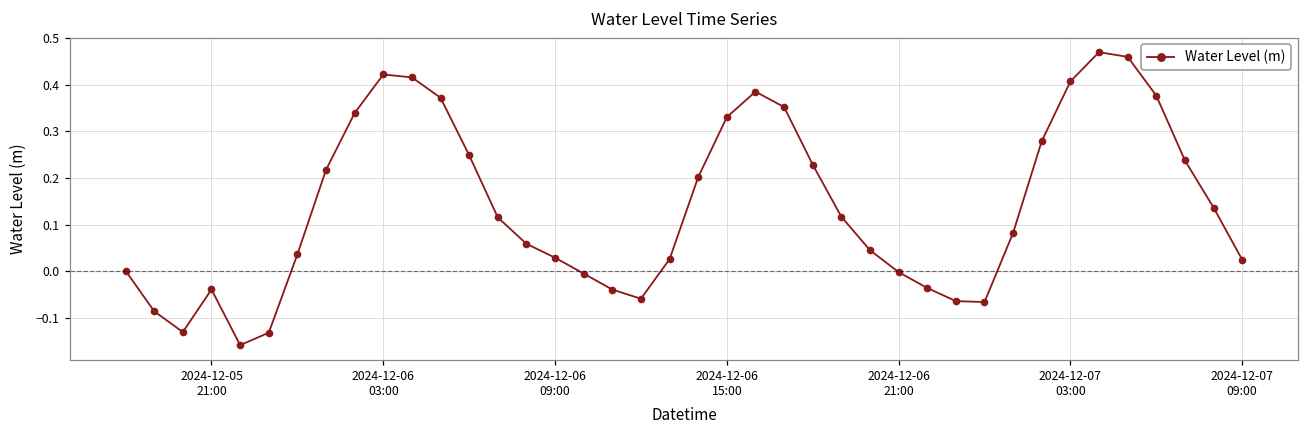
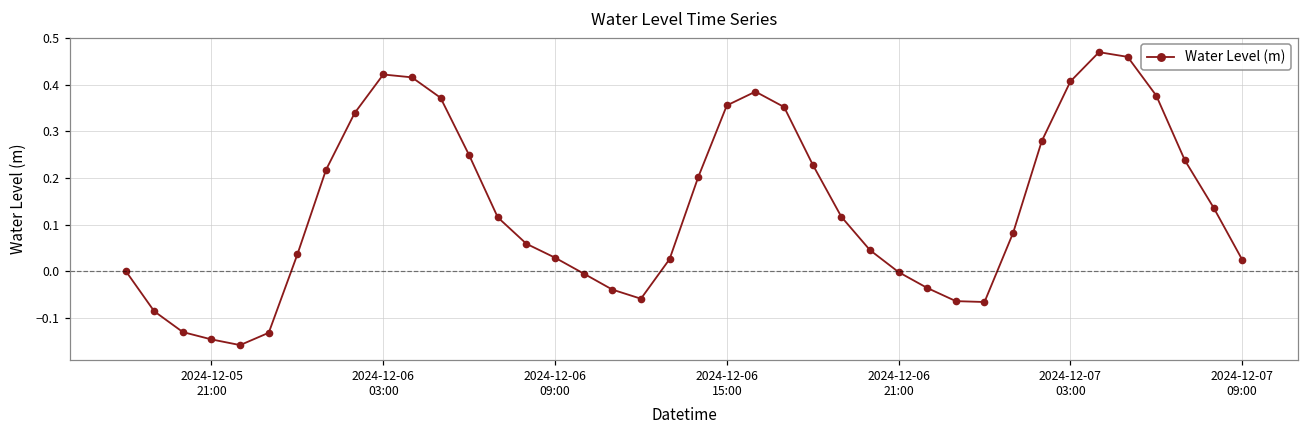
2024-12-05 21:00: -0.04 -> -0.15
2024-12-06 15:00: 0.33 -> 0.36
